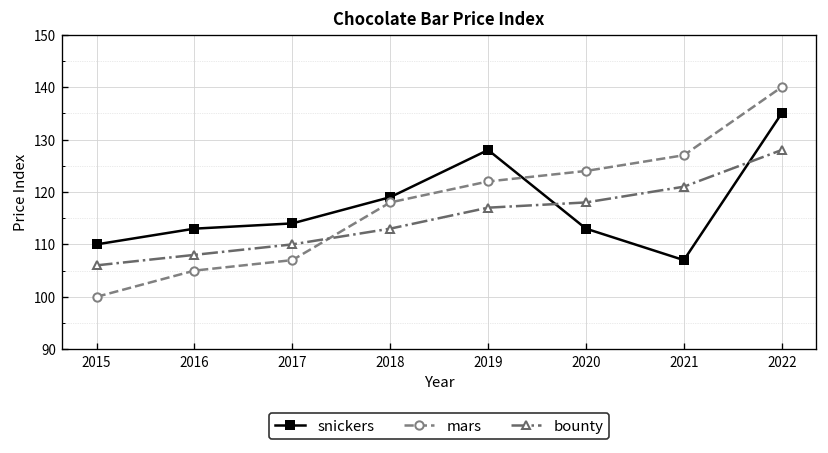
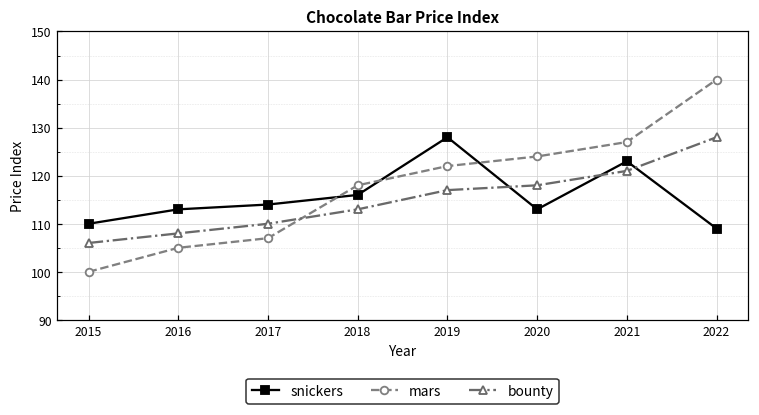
snickers, 2018: 119 -> 116
snickers, 2021: 107 -> 123
snickers, 2022: 135 -> 109
